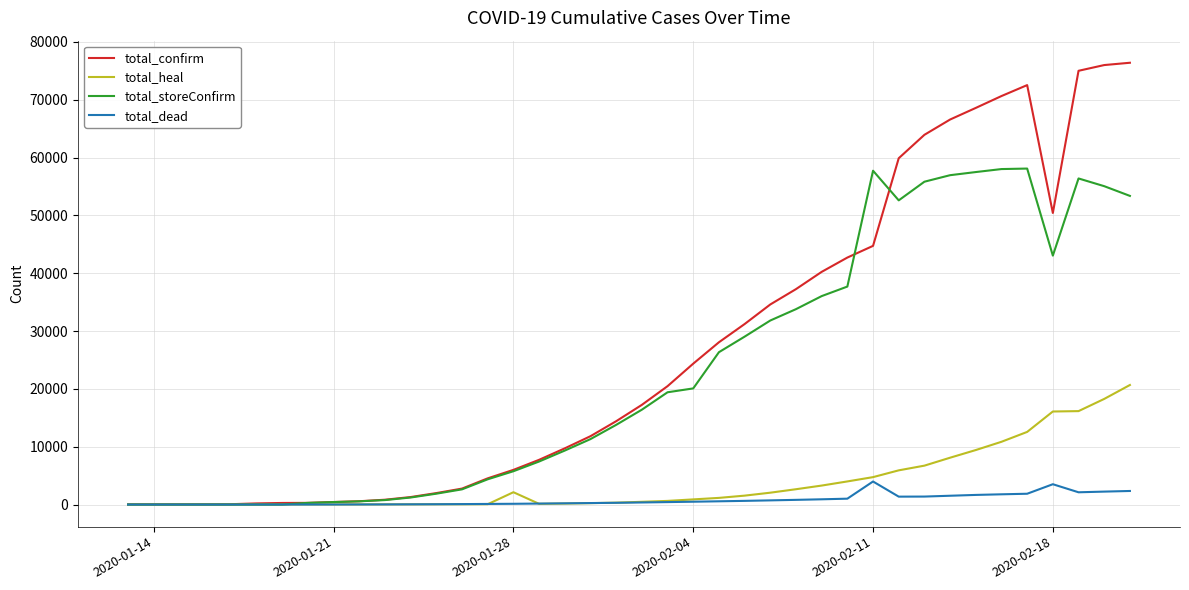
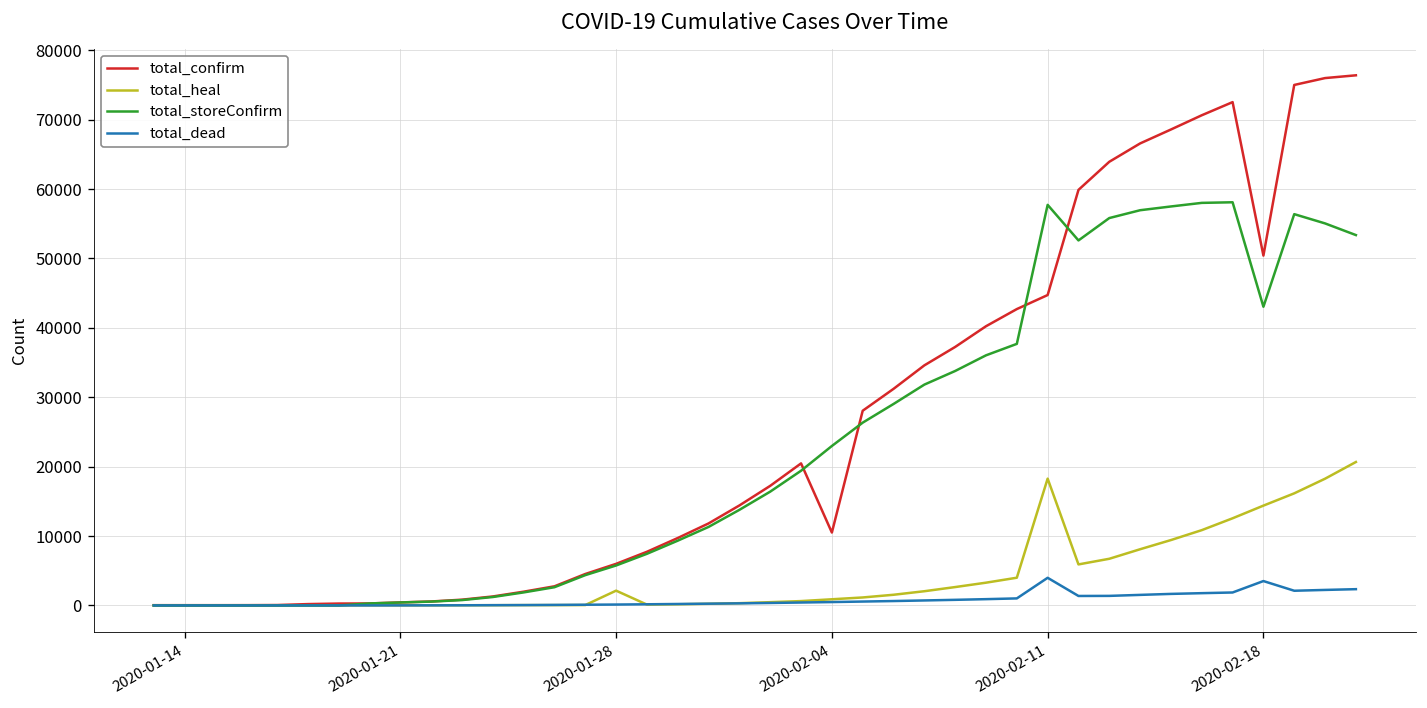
total_confirm, 2020-02-04: 24000 -> 11000
total_storeConfirm, 2020-02-04: 20000 -> 23000
total_heal, 2020-02-11: 5000 -> 18000
total_heal, 2020-02-18: 16000 -> 14000
